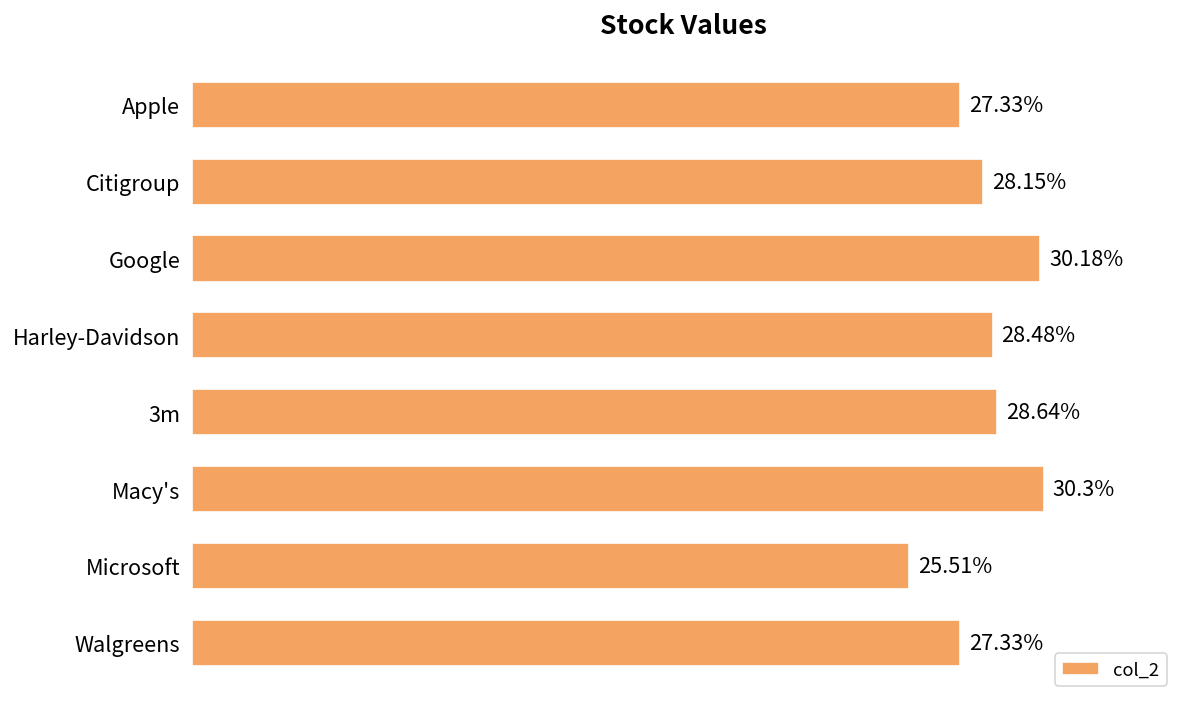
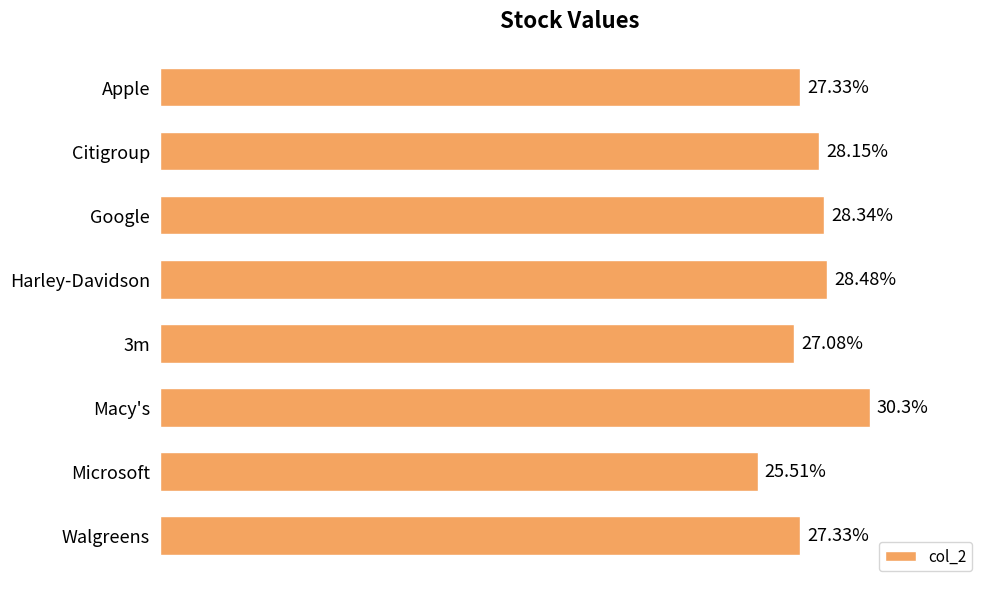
Google: 30.18% -> 28.34%
3m: 28.64% -> 27.08%
